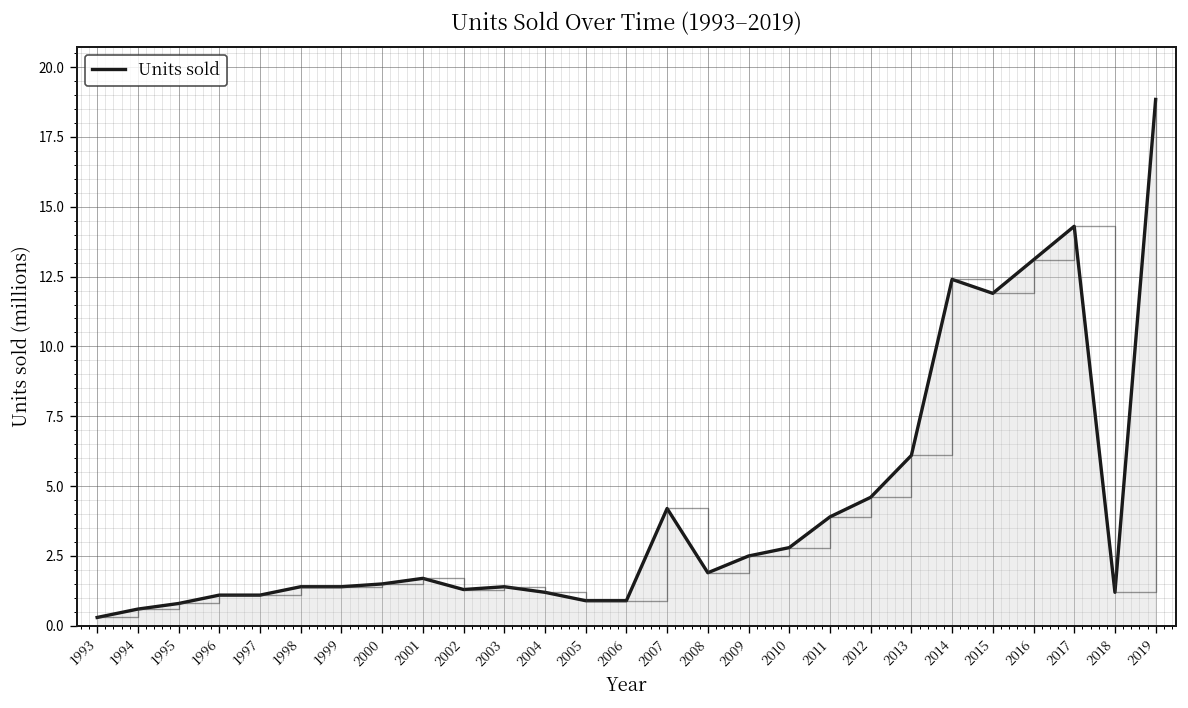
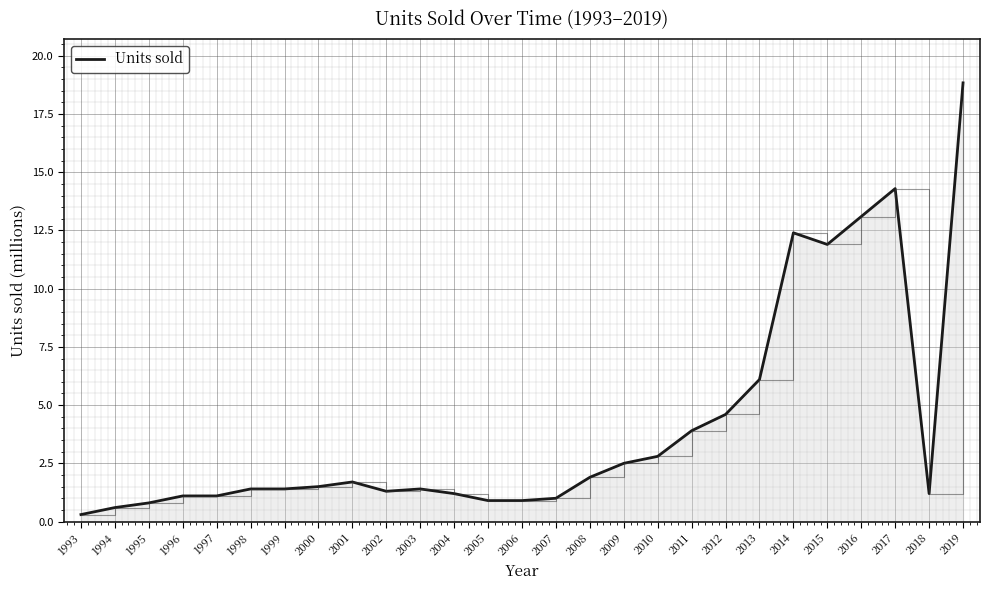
2007: 4.2 -> 1.0
